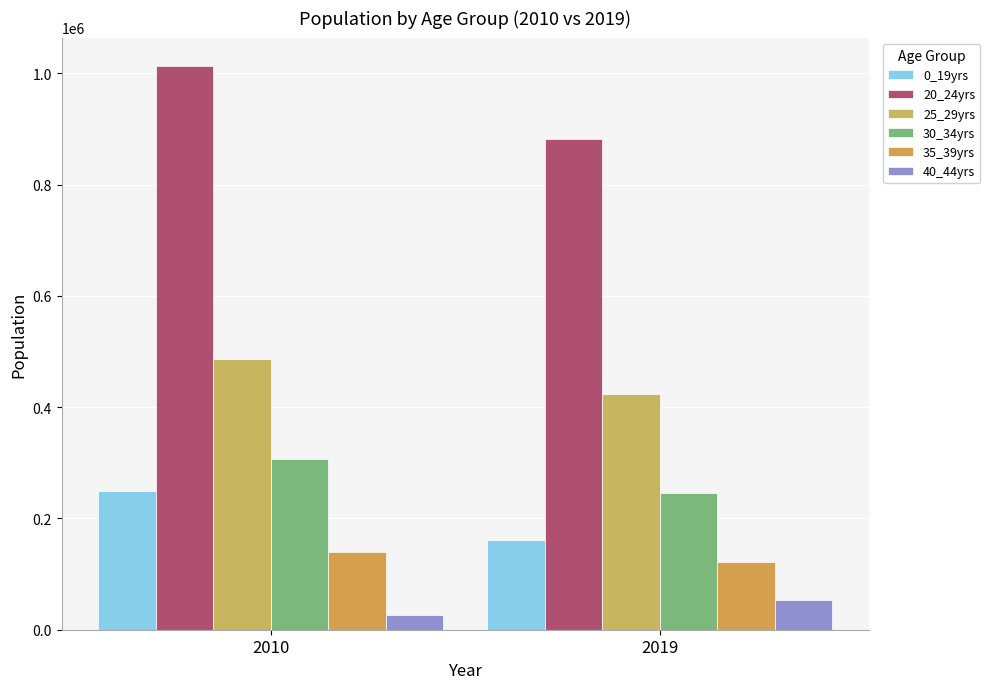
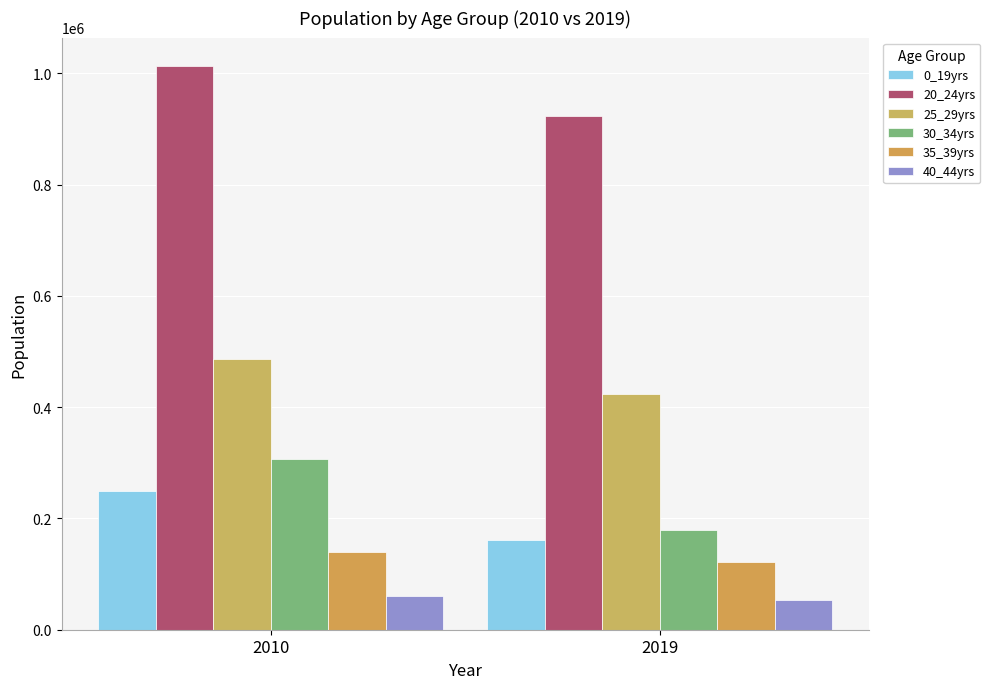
40_44yrs, 2010: 30000 -> 60000
20_24yrs, 2019: 880000 -> 920000
30_34yrs, 2019: 240000 -> 180000
